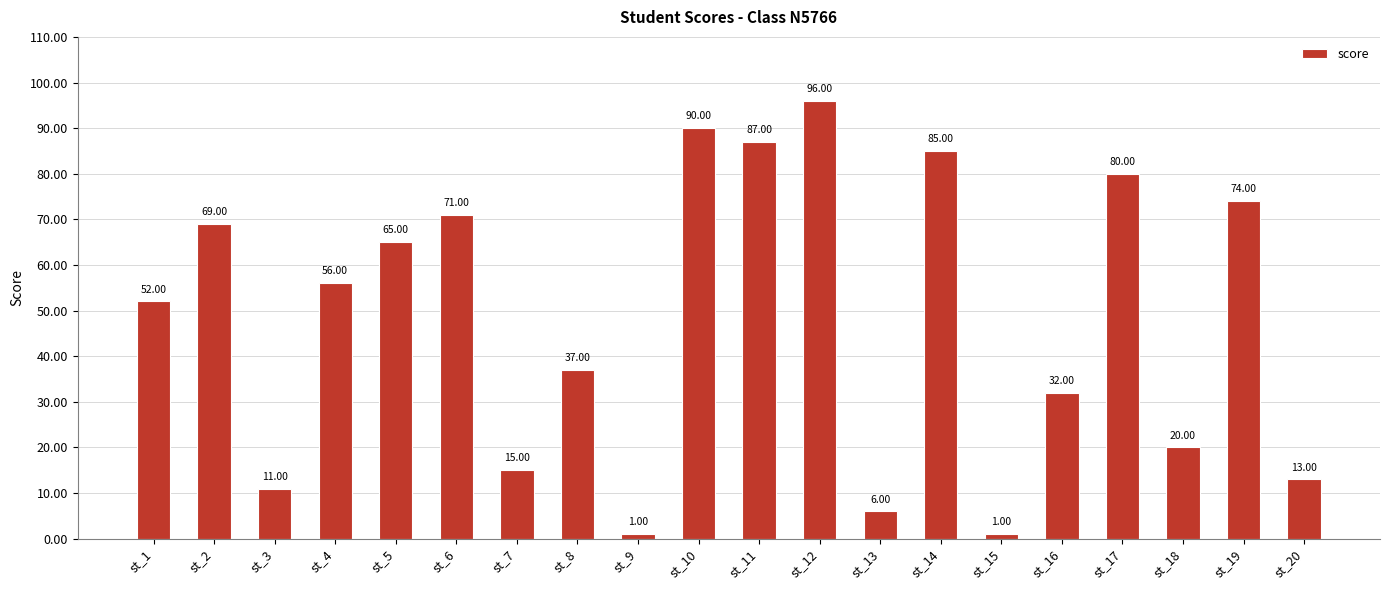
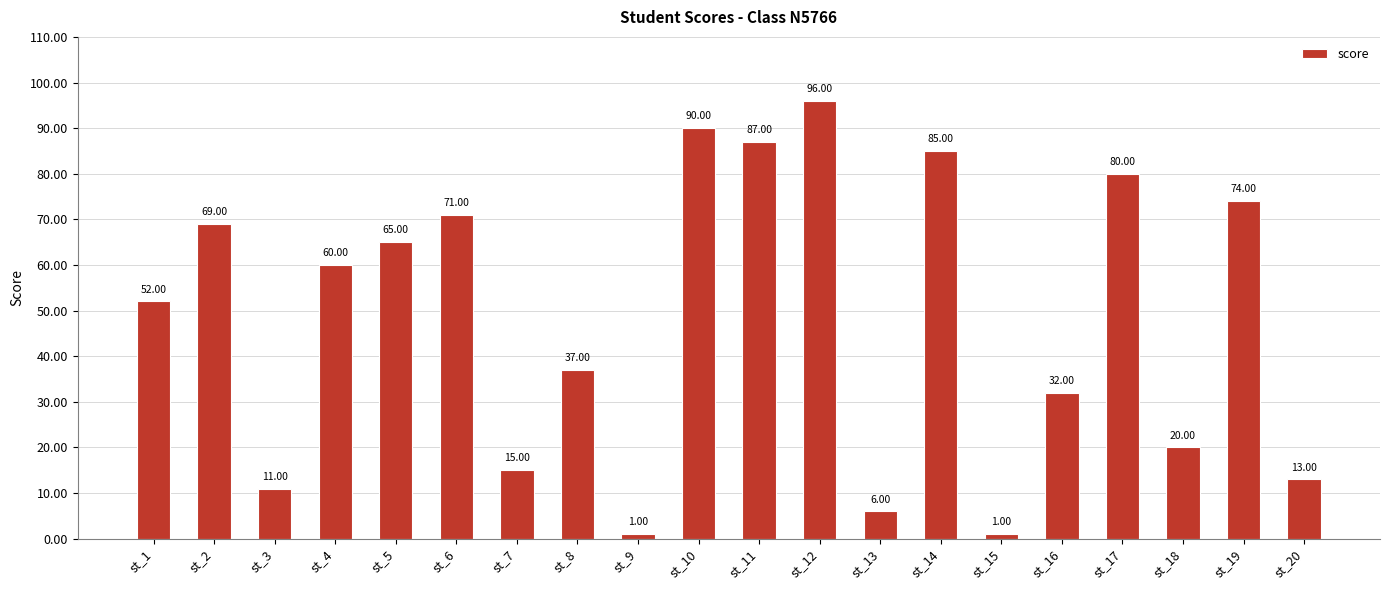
st_4: 56.00 -> 60.00
